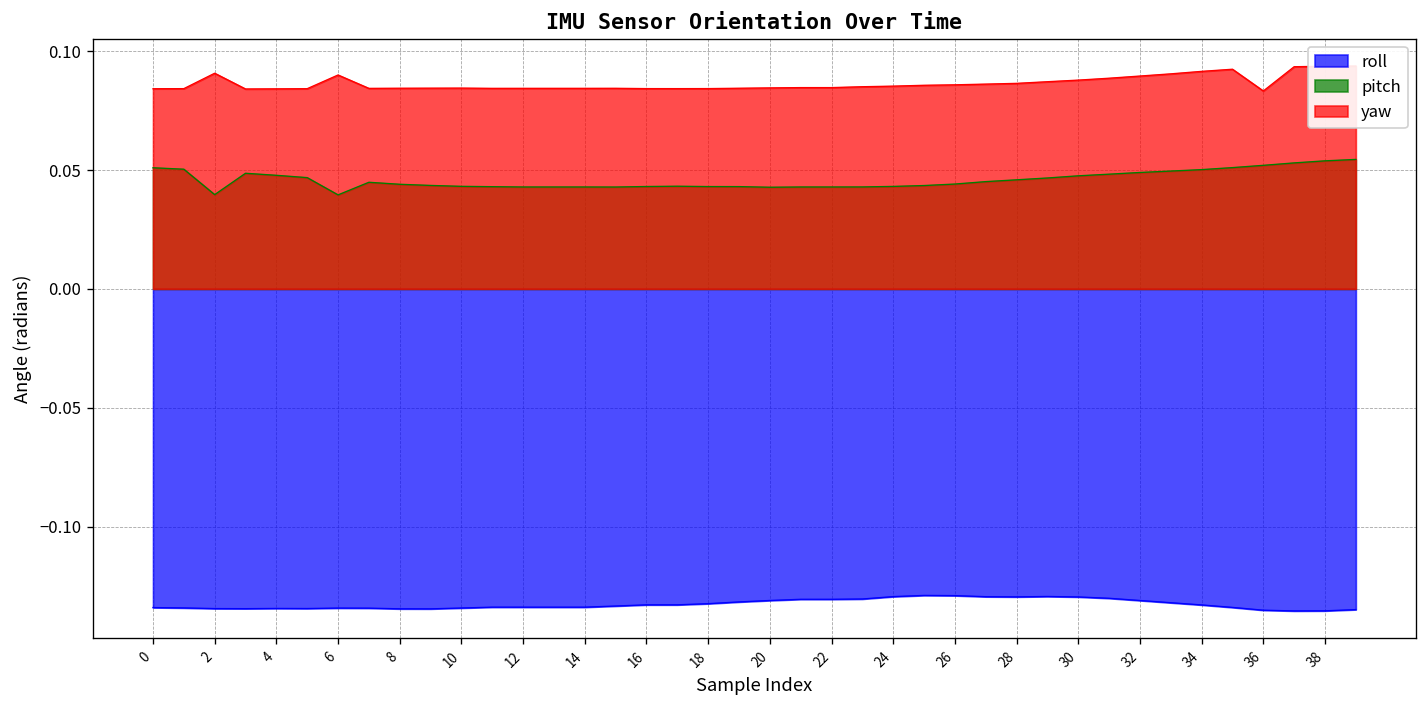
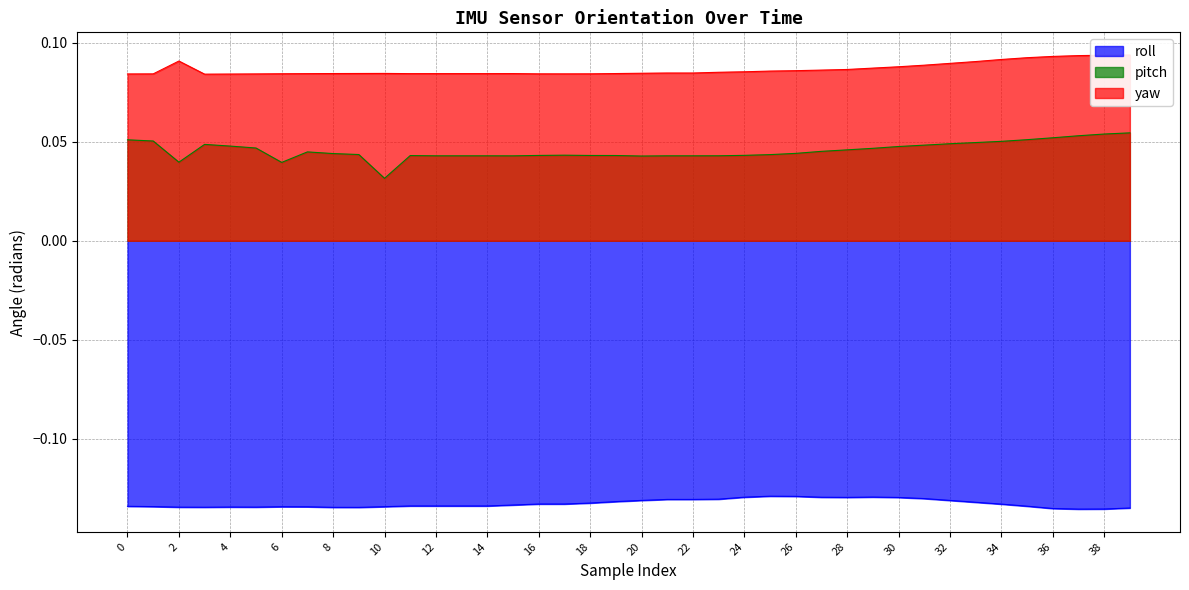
yaw, 6: 0.090 -> 0.084
pitch, 10: 0.043 -> 0.032
yaw, 36: 0.083 -> 0.093
